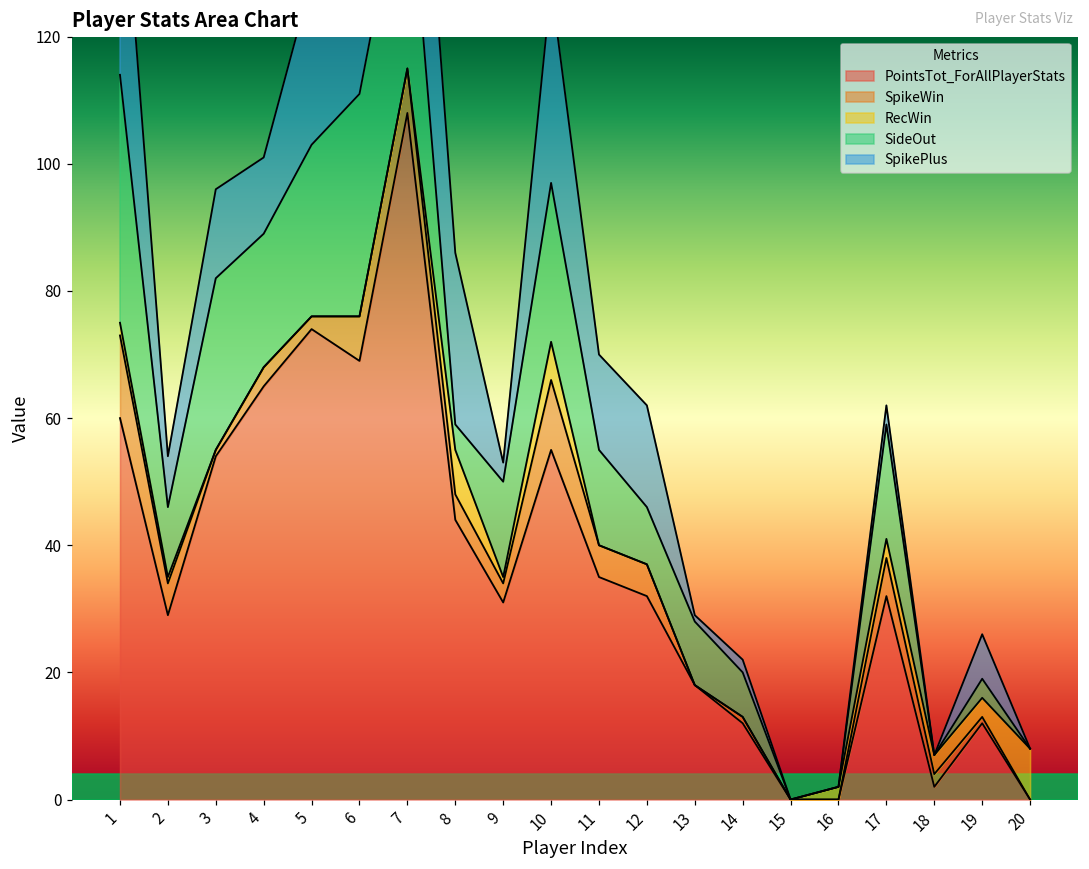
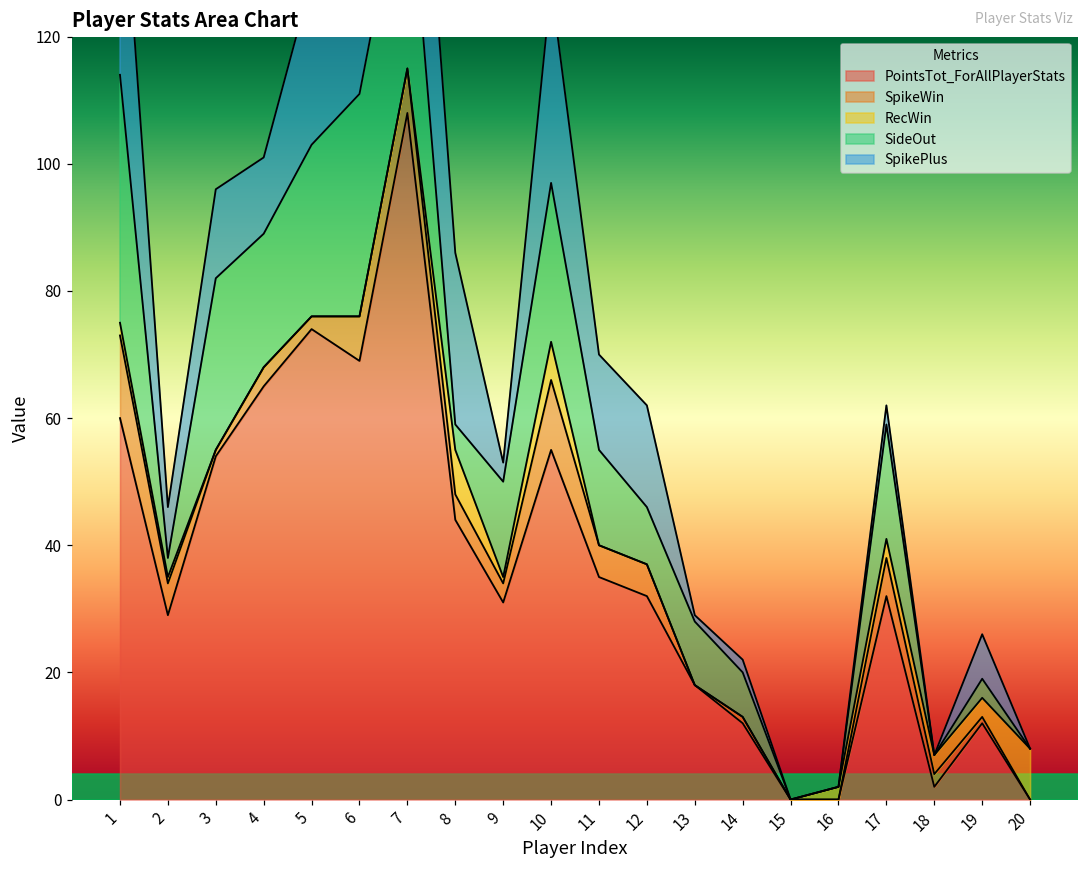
SideOut, 2: 11 -> 3
